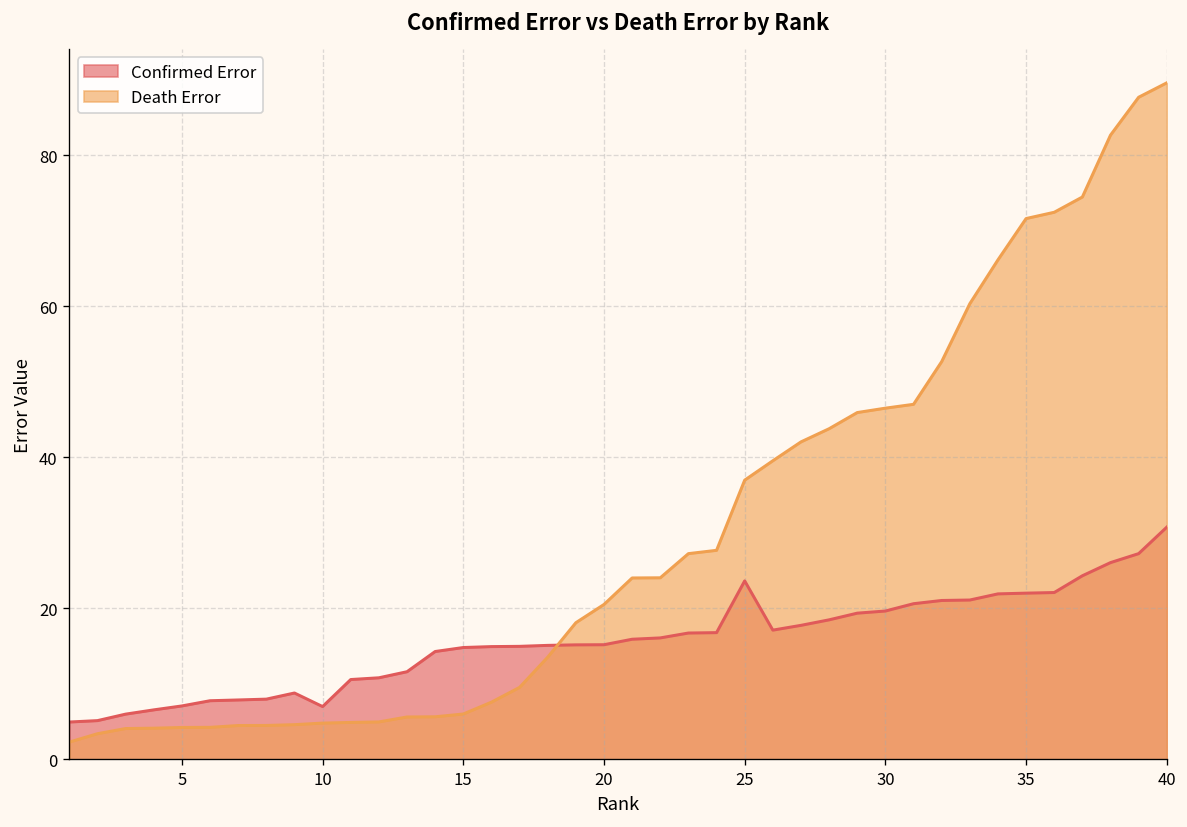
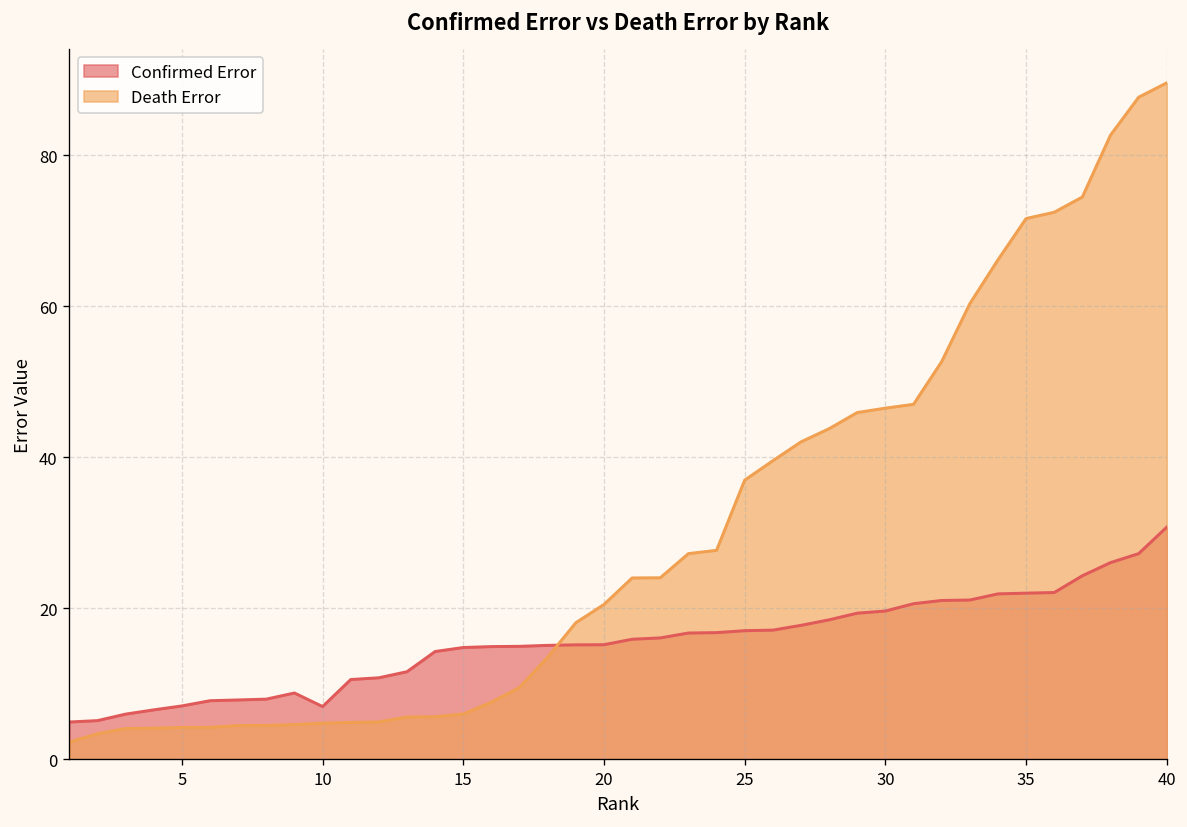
Confirmed Error, 25: 24 -> 17
